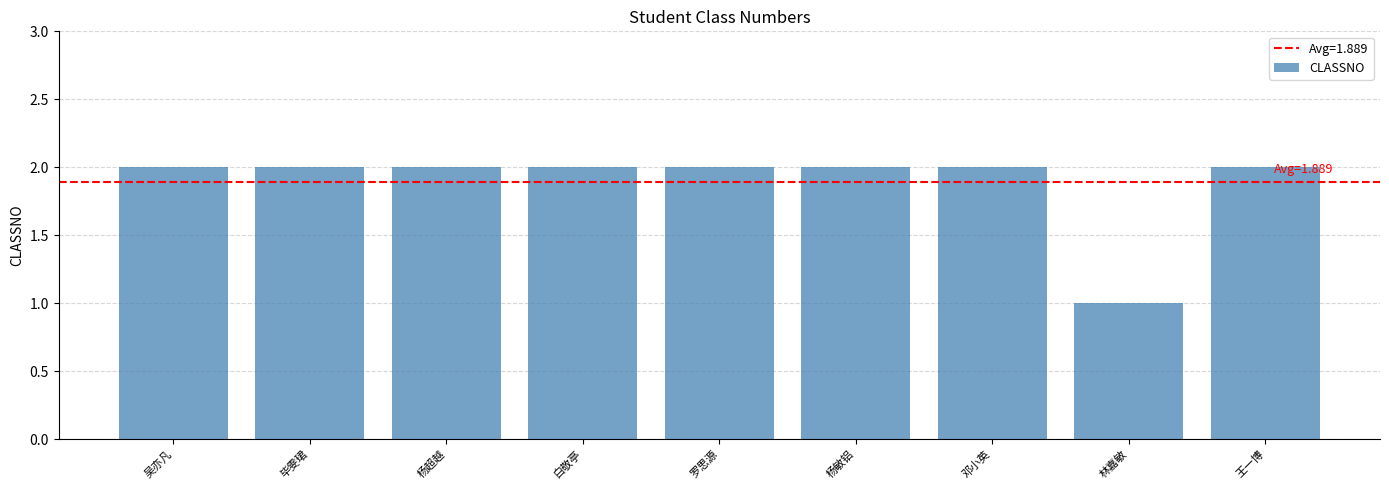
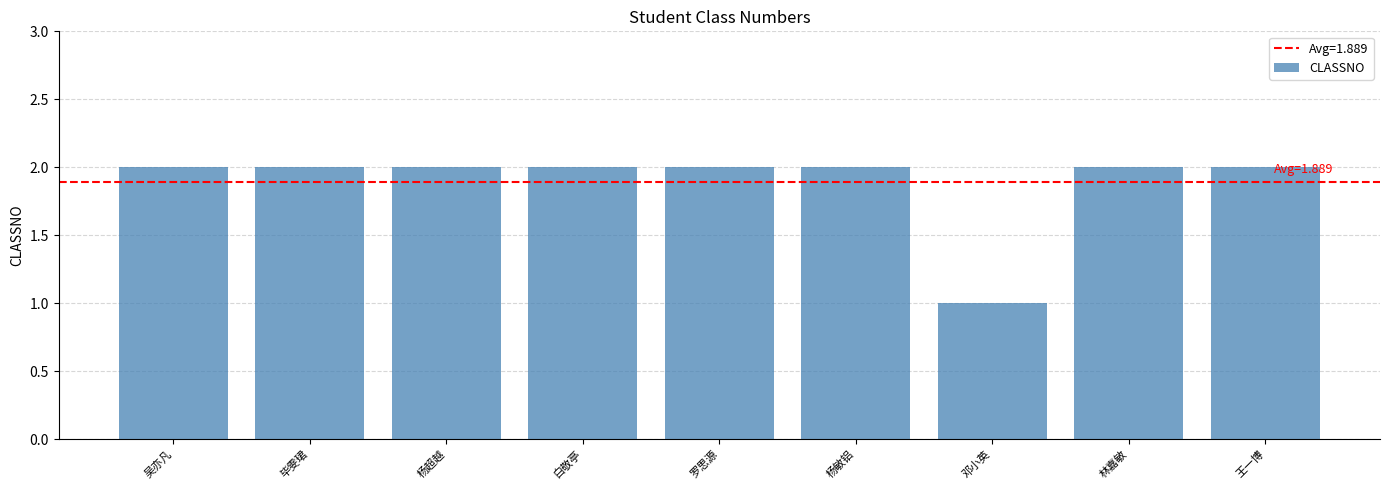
邓小英: 2 -> 1
林嘉敏: 1 -> 2
